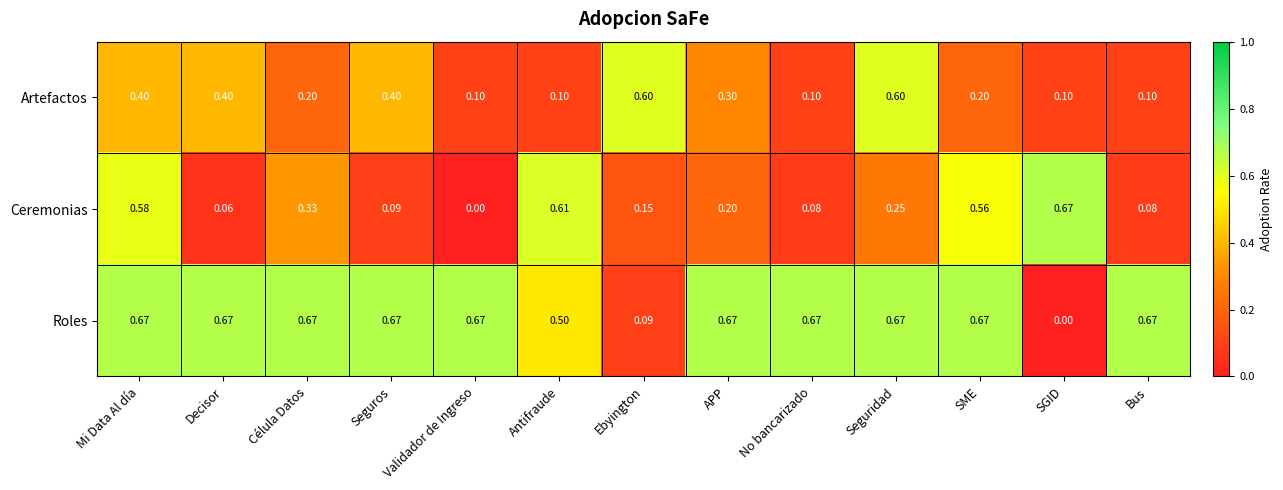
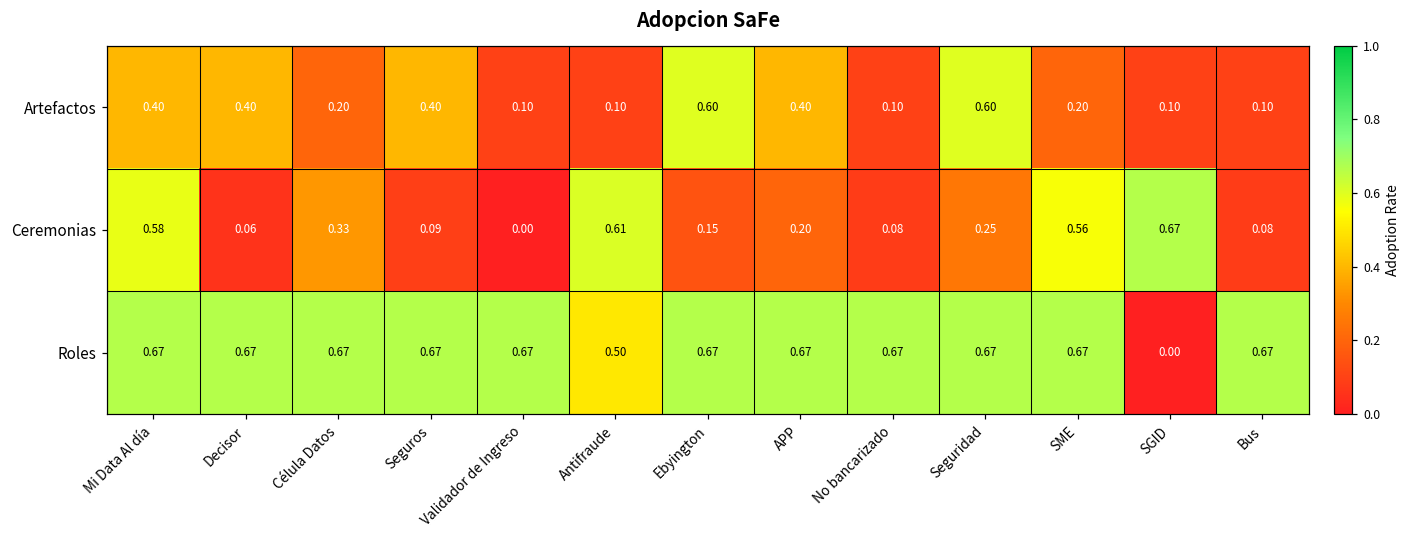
Artefactos, APP: 0.30 -> 0.40
Roles, Ebyington: 0.09 -> 0.67
